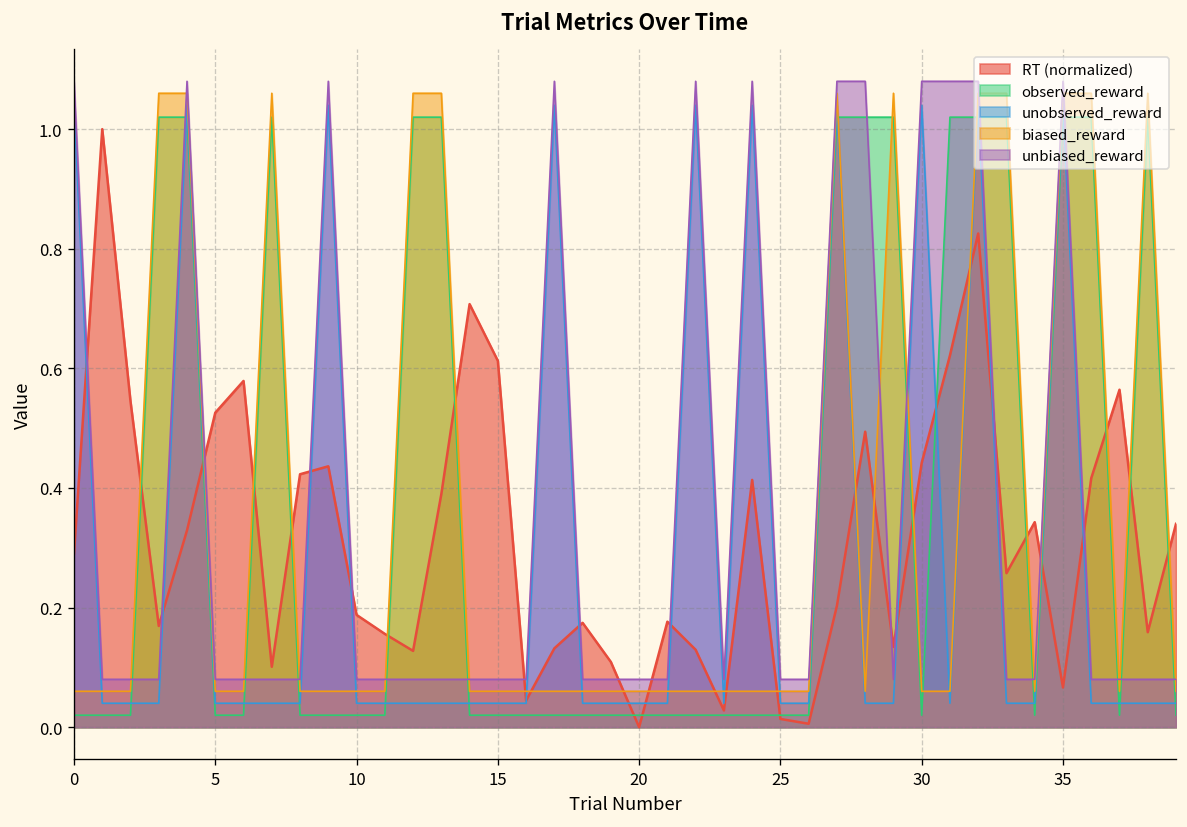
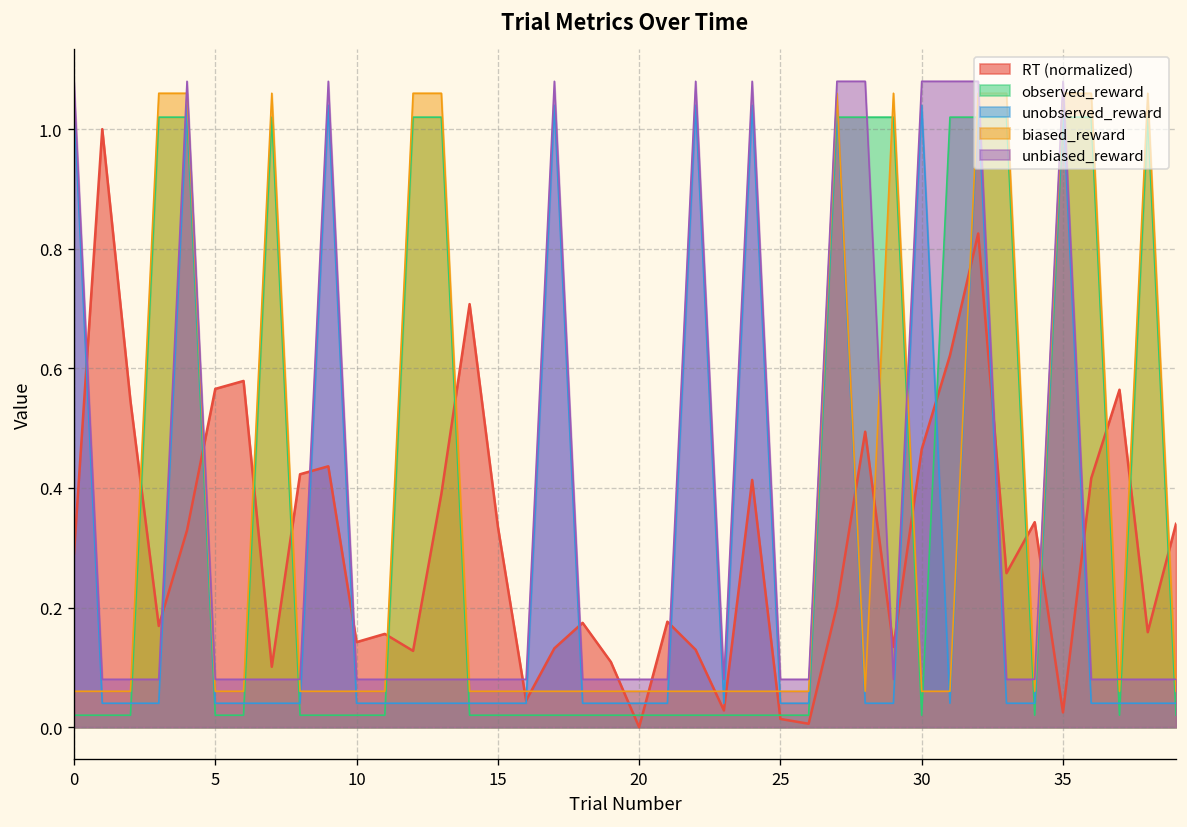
RT (normalized), 5: 0.53 -> 0.57
RT (normalized), 10: 0.19 -> 0.14
RT (normalized), 15: 0.61 -> 0.34
RT (normalized), 30: 0.44 -> 0.46
RT (normalized), 35: 0.07 -> 0.02
